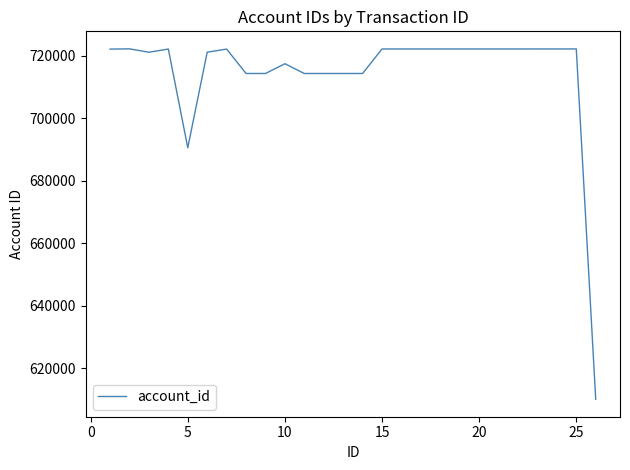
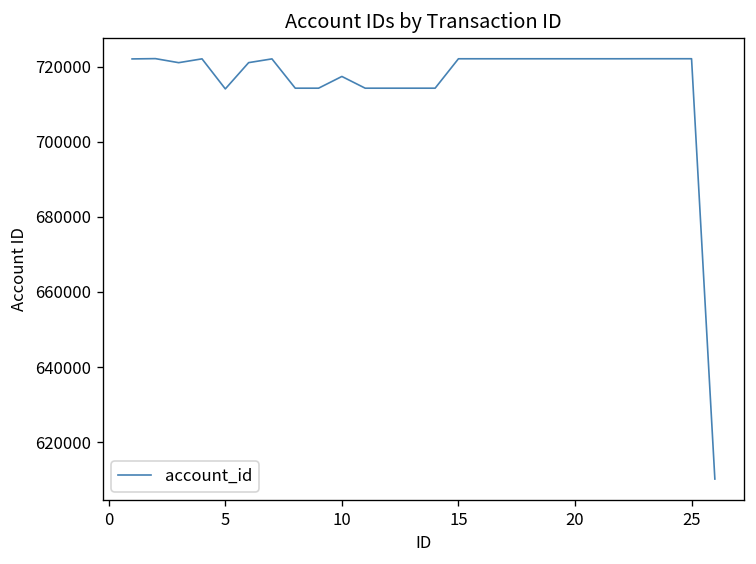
5: 691000 -> 714000
